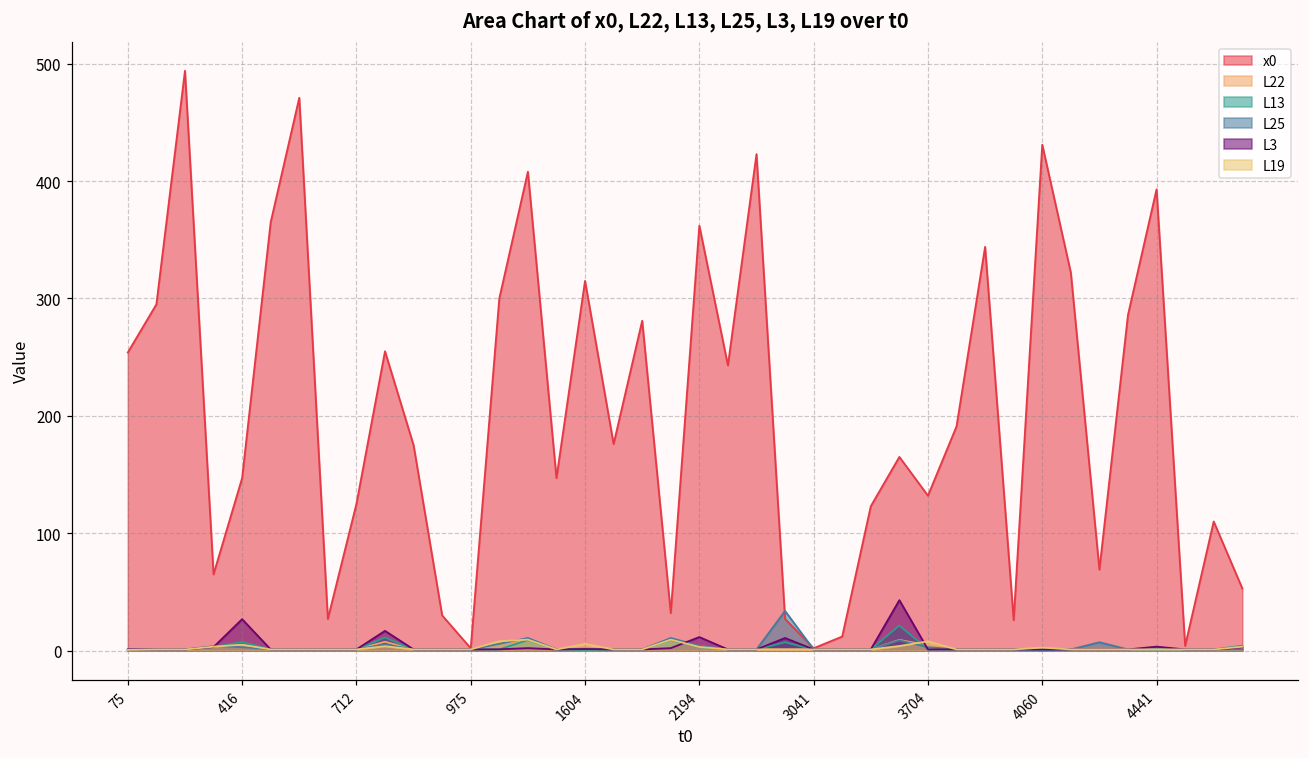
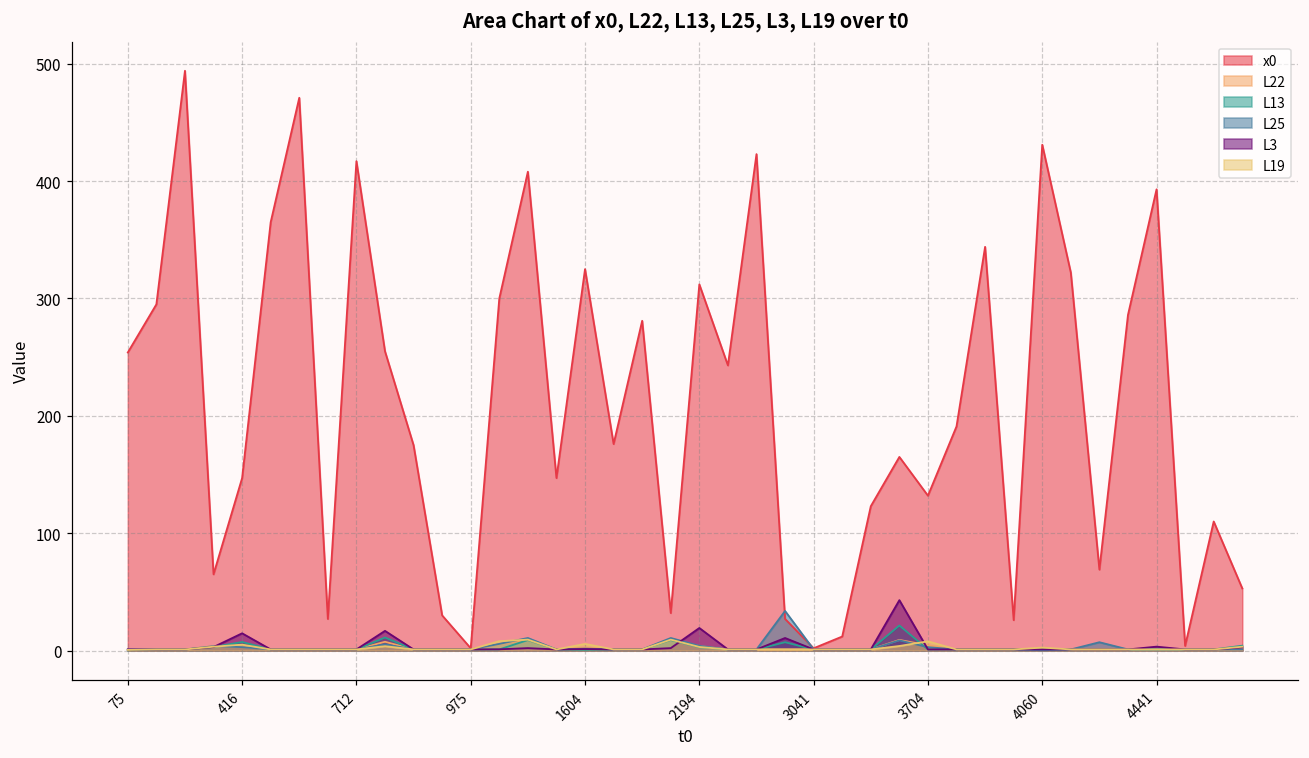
L3, 416: 27 -> 15
x0, 712: 125 -> 417
x0, 1604: 315 -> 325
x0, 2194: 362 -> 312
L3, 2194: 12 -> 19
